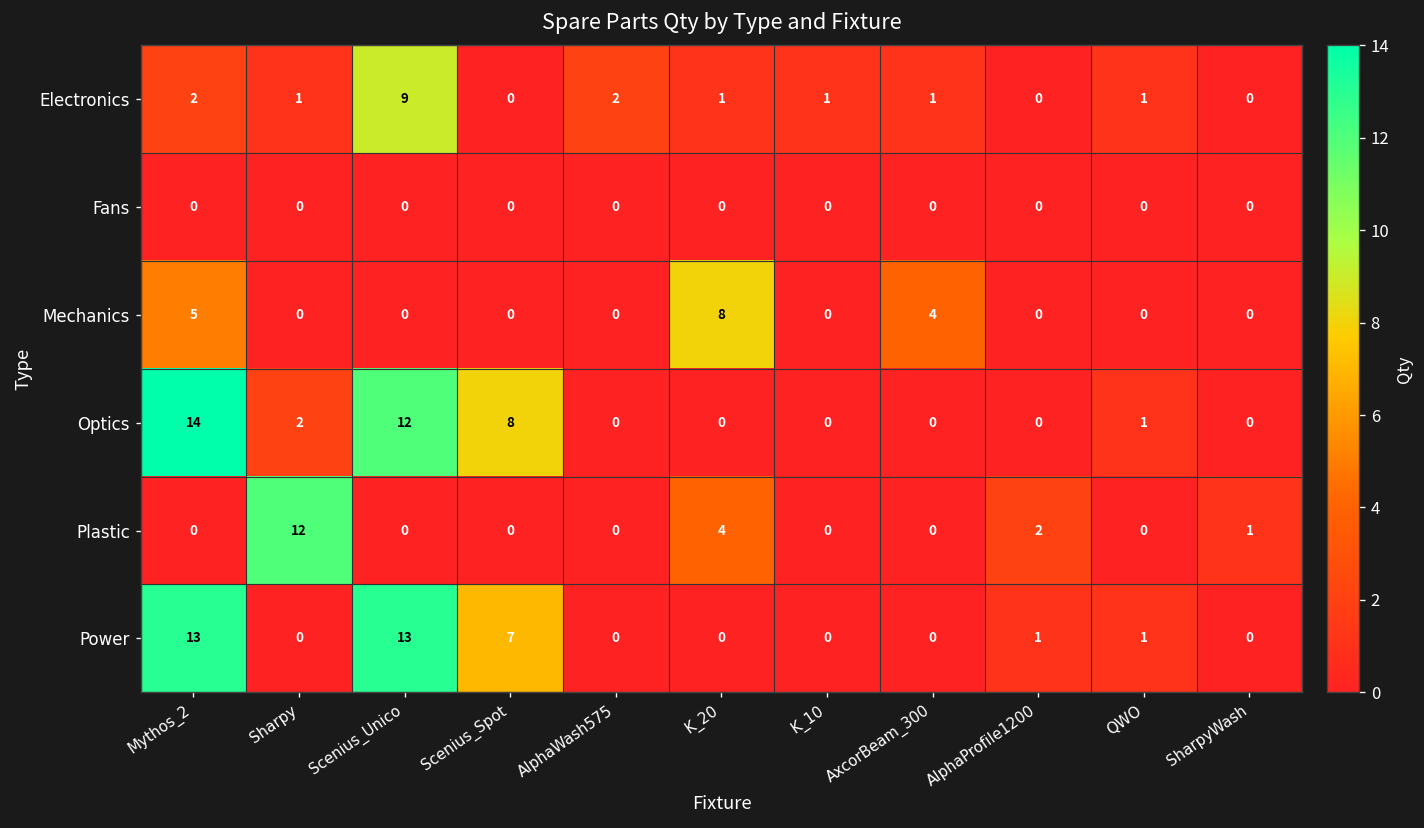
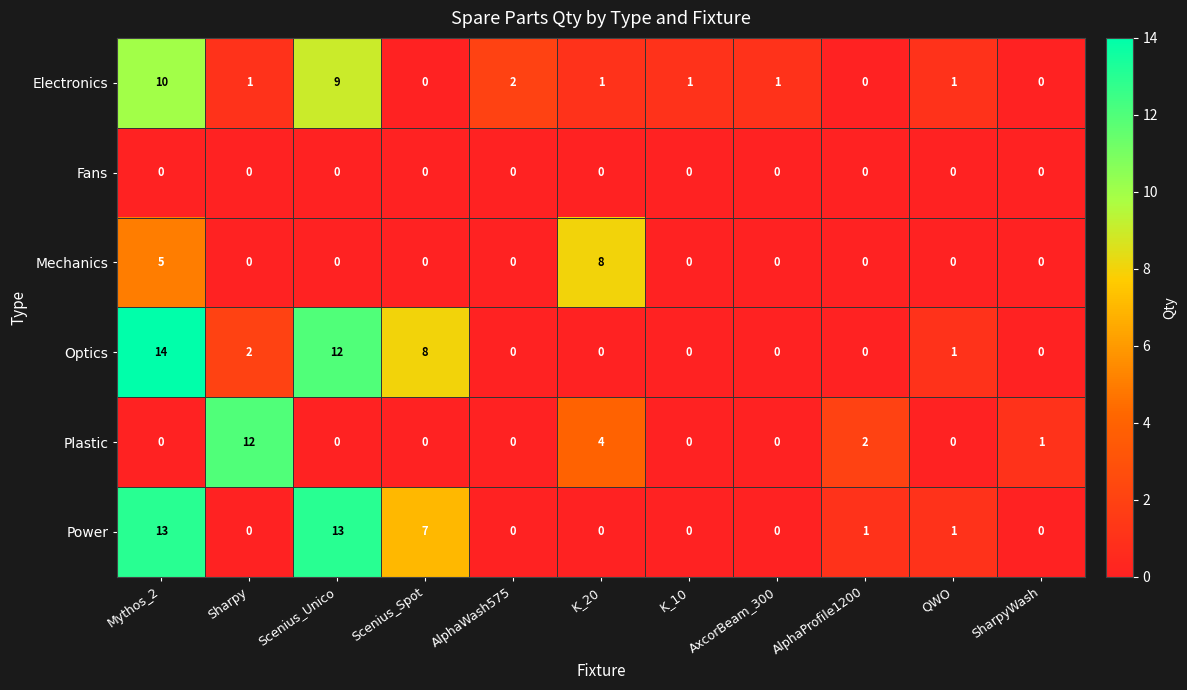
Electronics, Mythos_2: 2 -> 10
Mechanics, AxcorBeam_300: 4 -> 0
